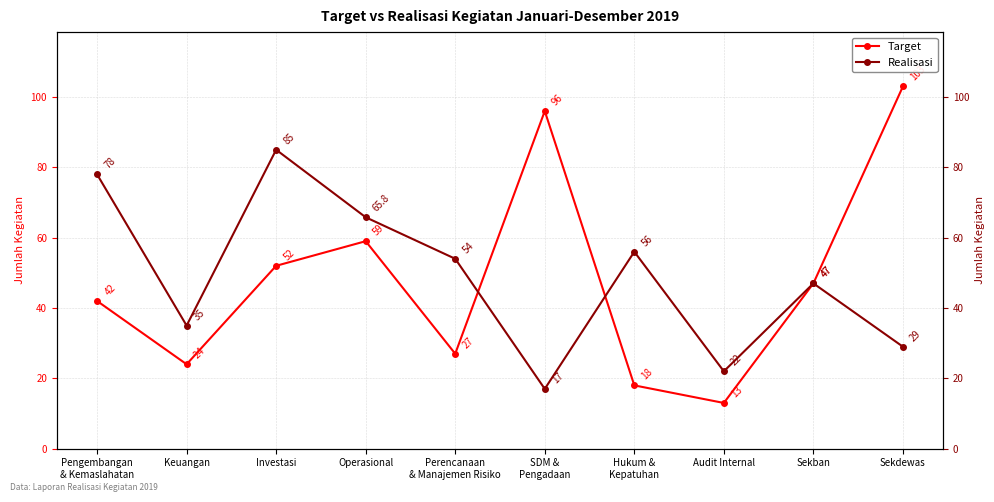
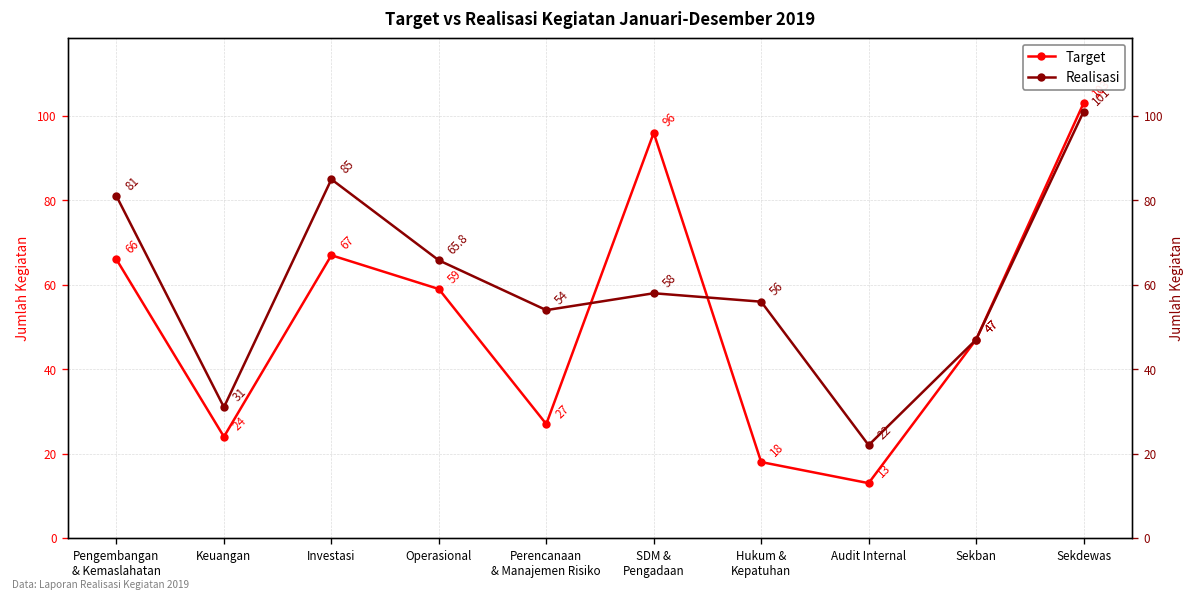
Target, Pengembangan & Kemaslahatan: 42 -> 66
Realisasi, Pengembangan & Kemaslahatan: 78 -> 81
Realisasi, Keuangan: 35 -> 31
Target, Investasi: 52 -> 67
Realisasi, SDM & Pengadaan: 17 -> 58
Realisasi, Sekdewas: 29 -> 101
